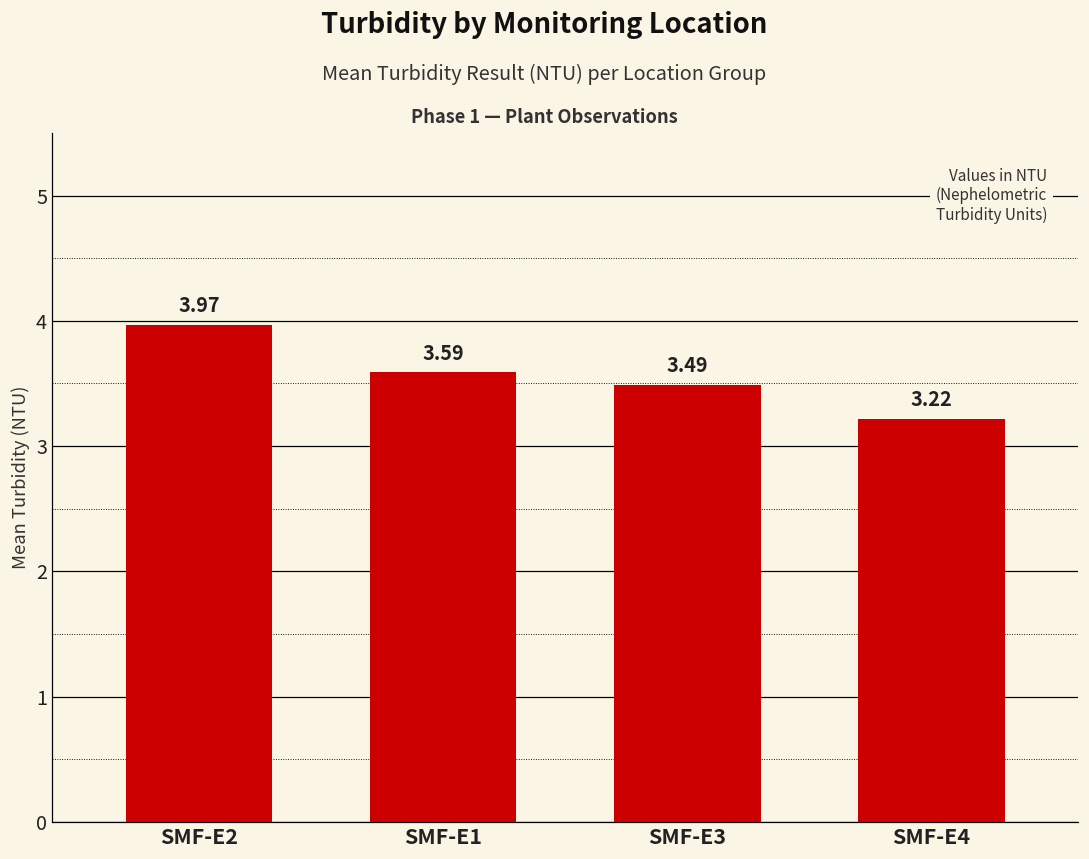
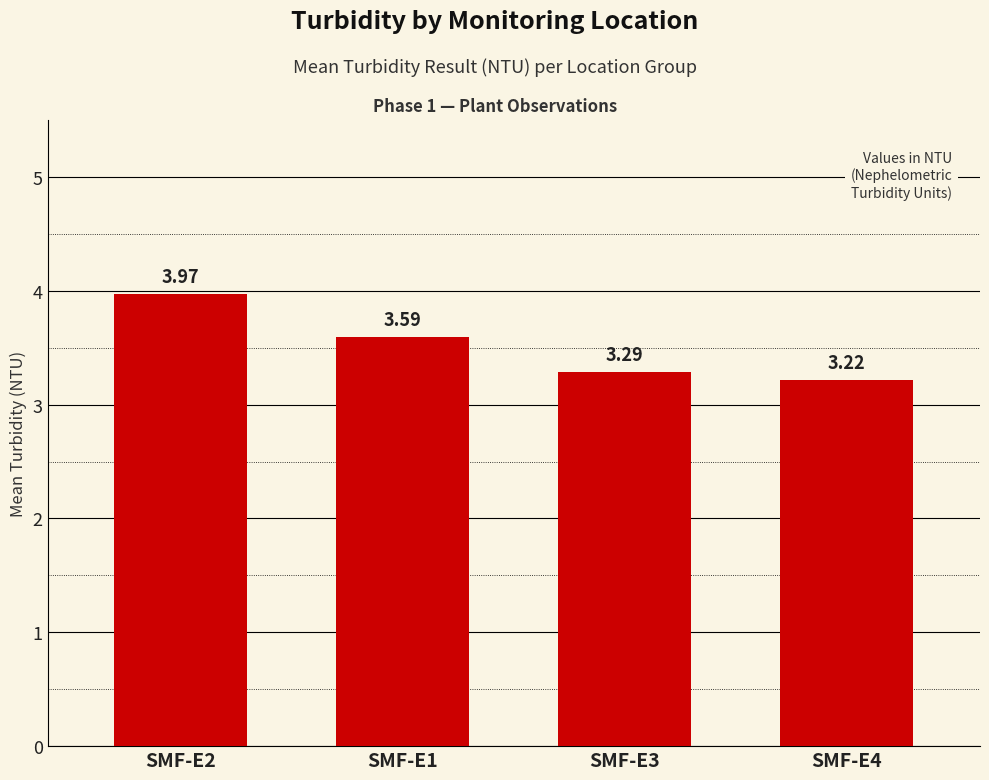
SMF-E3: 3.49 -> 3.29
